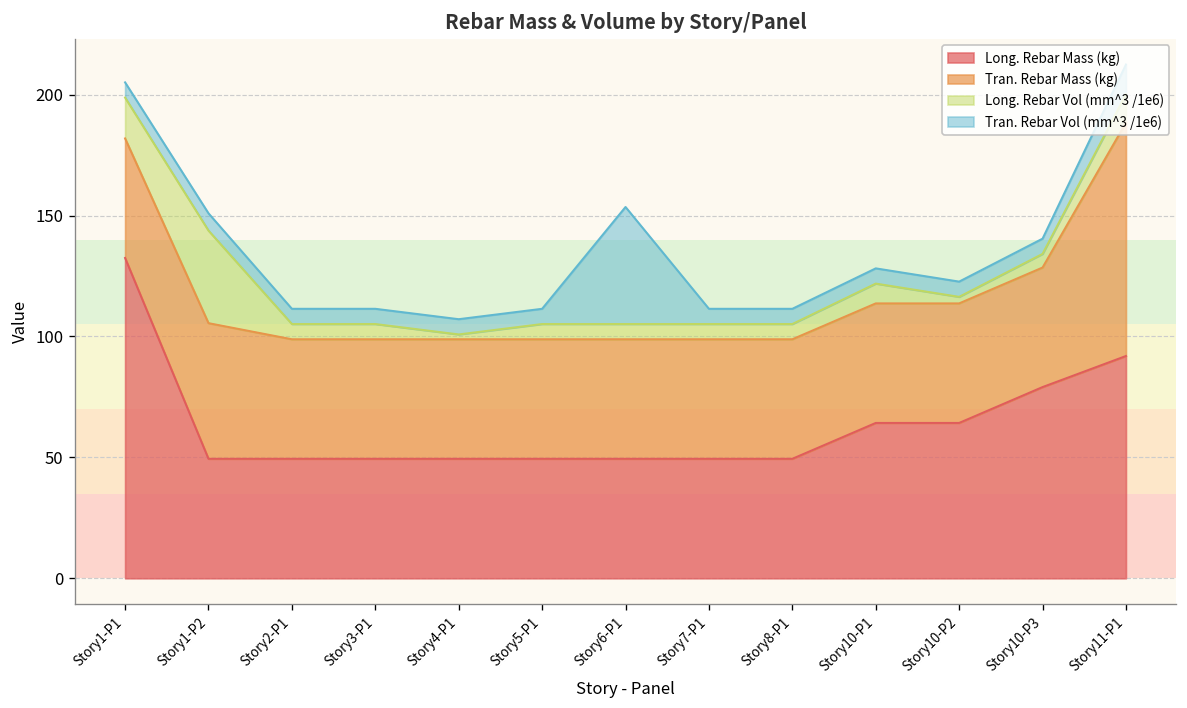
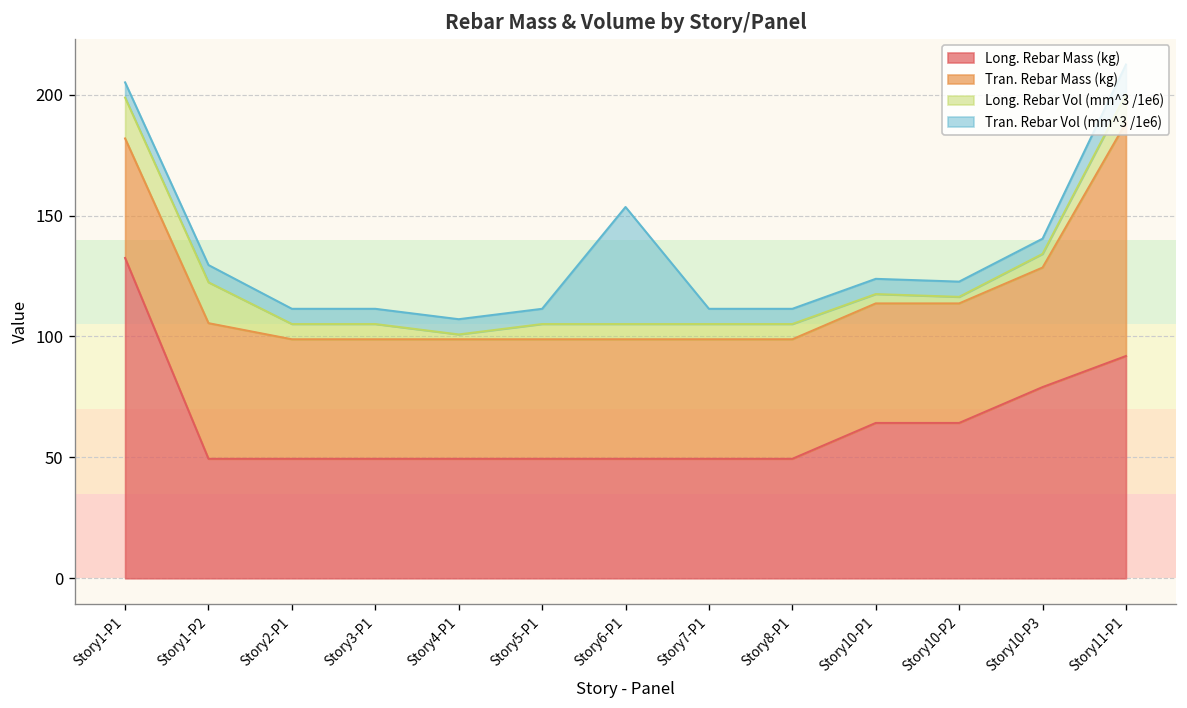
Long. Rebar Vol (mm^3 /1e6), Story1-P2: 38 -> 17
Long. Rebar Vol (mm^3 /1e6), Story10-P1: 8 -> 4
